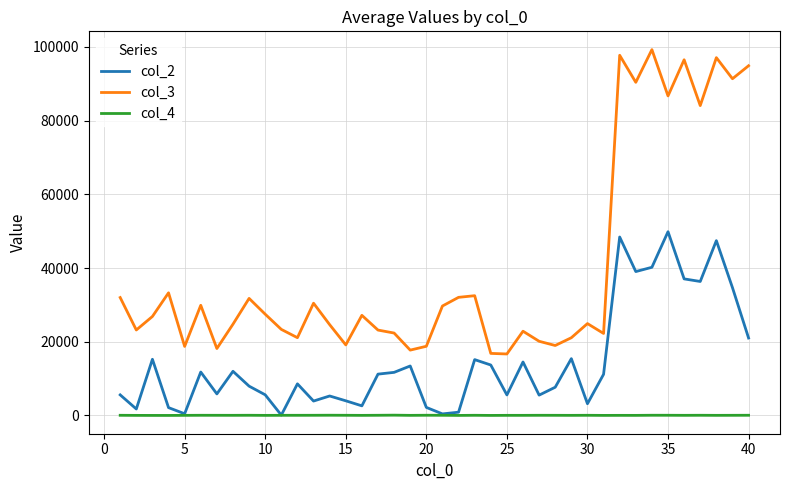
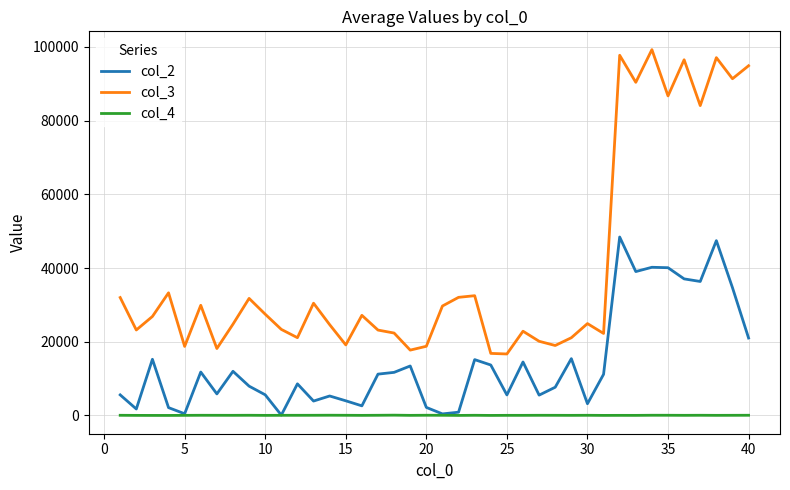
col_2, 35: 50000 -> 40000
